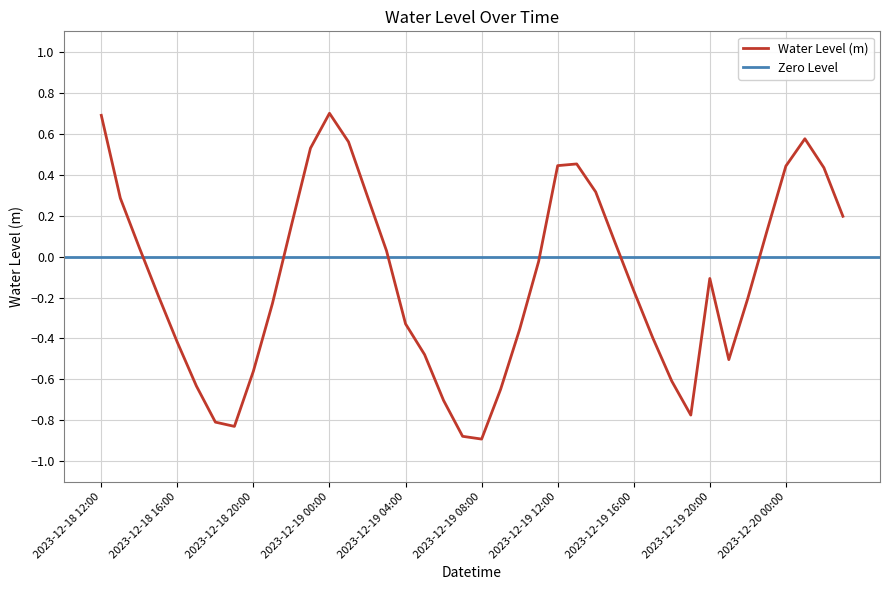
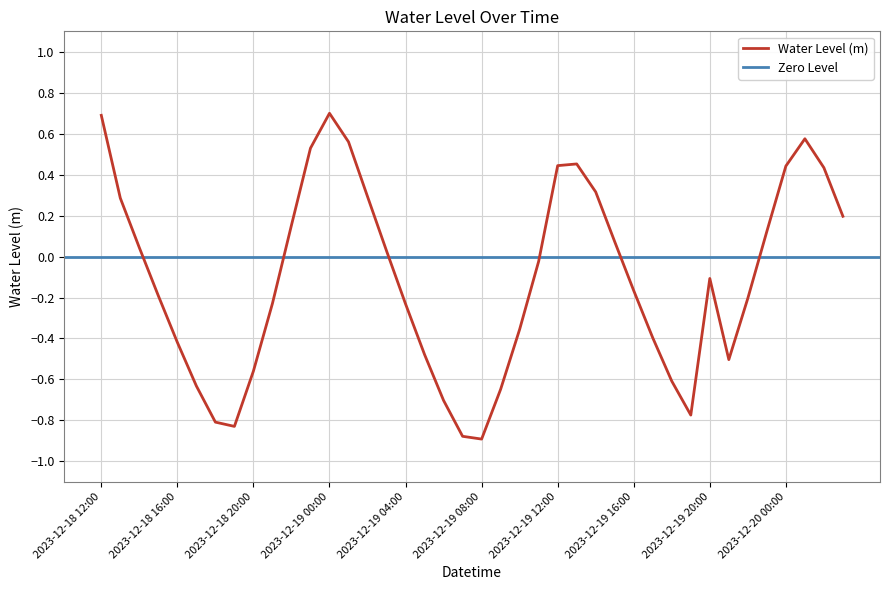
2023-12-19 04:00: -0.33 -> -0.23
